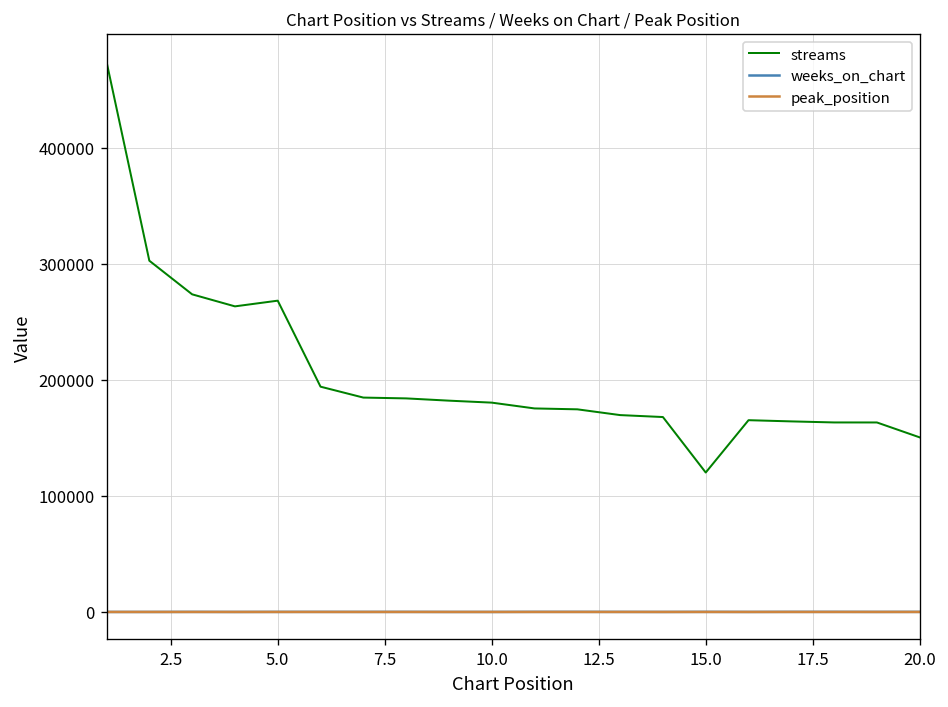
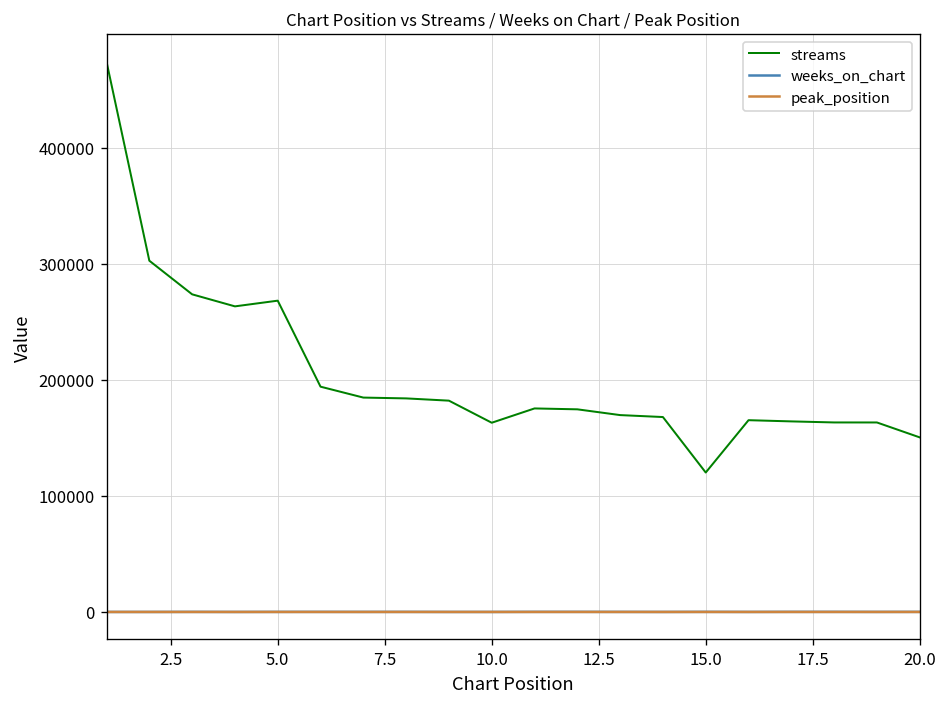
streams, 10.0: 180000 -> 160000
